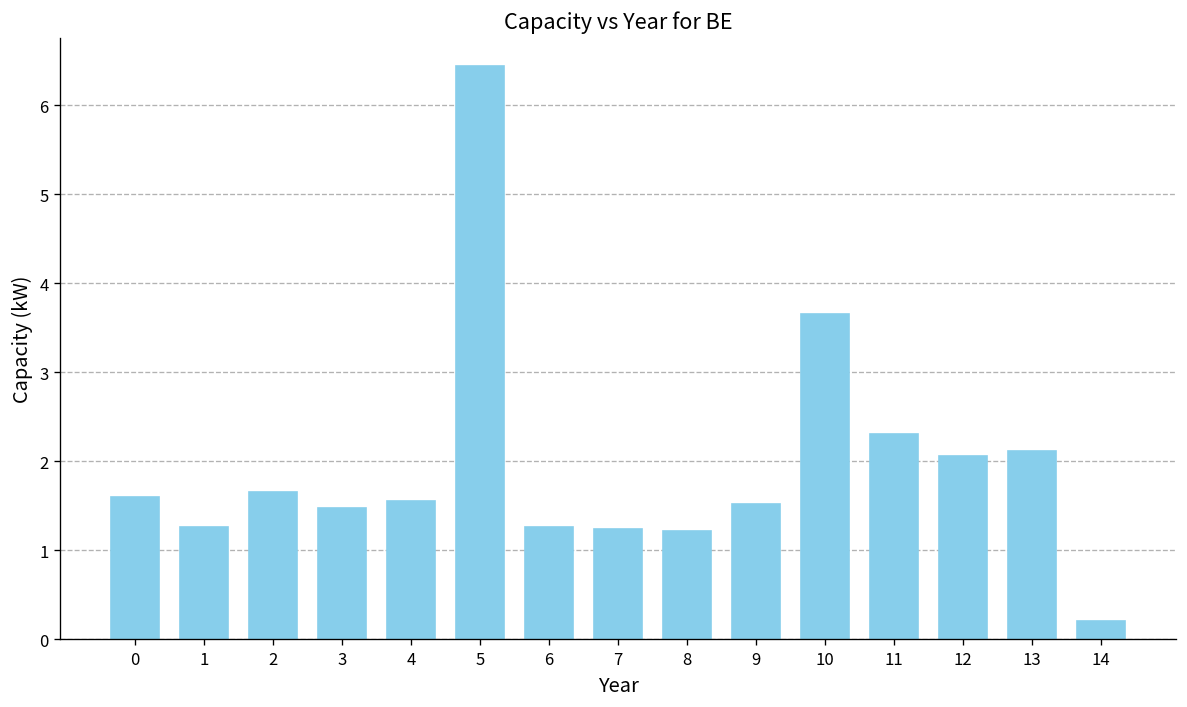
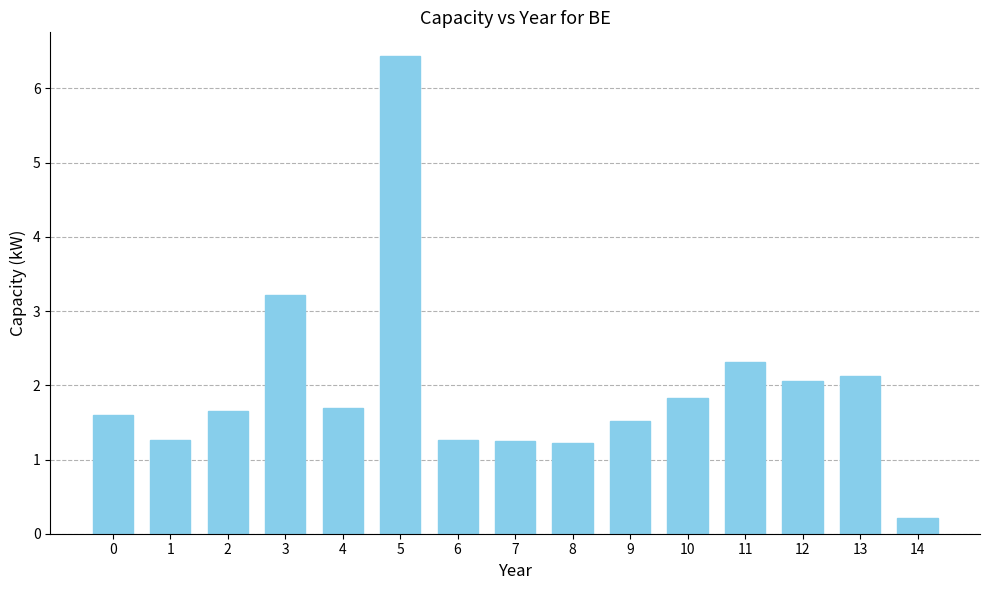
3: 1.5 -> 3.2
4: 1.5 -> 1.7
10: 3.7 -> 1.8
